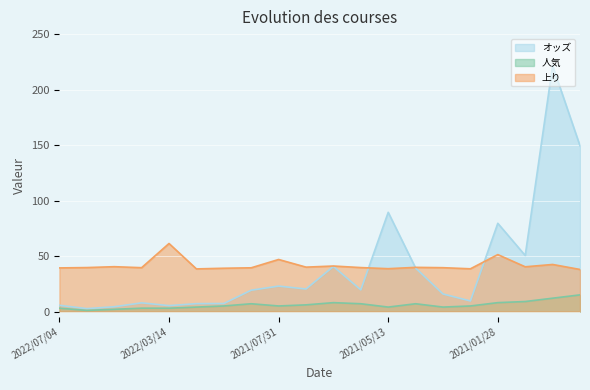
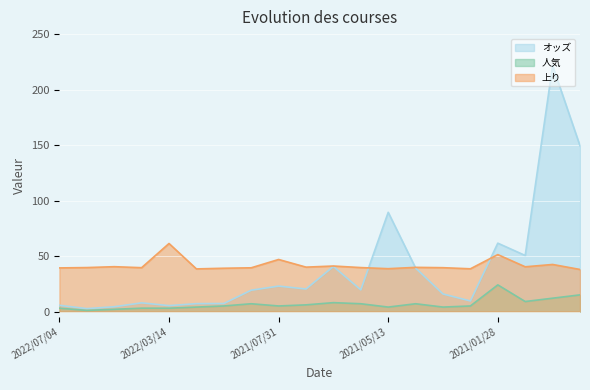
オッズ, 2021/01/28: 80 -> 62
人気, 2021/01/28: 8 -> 24
